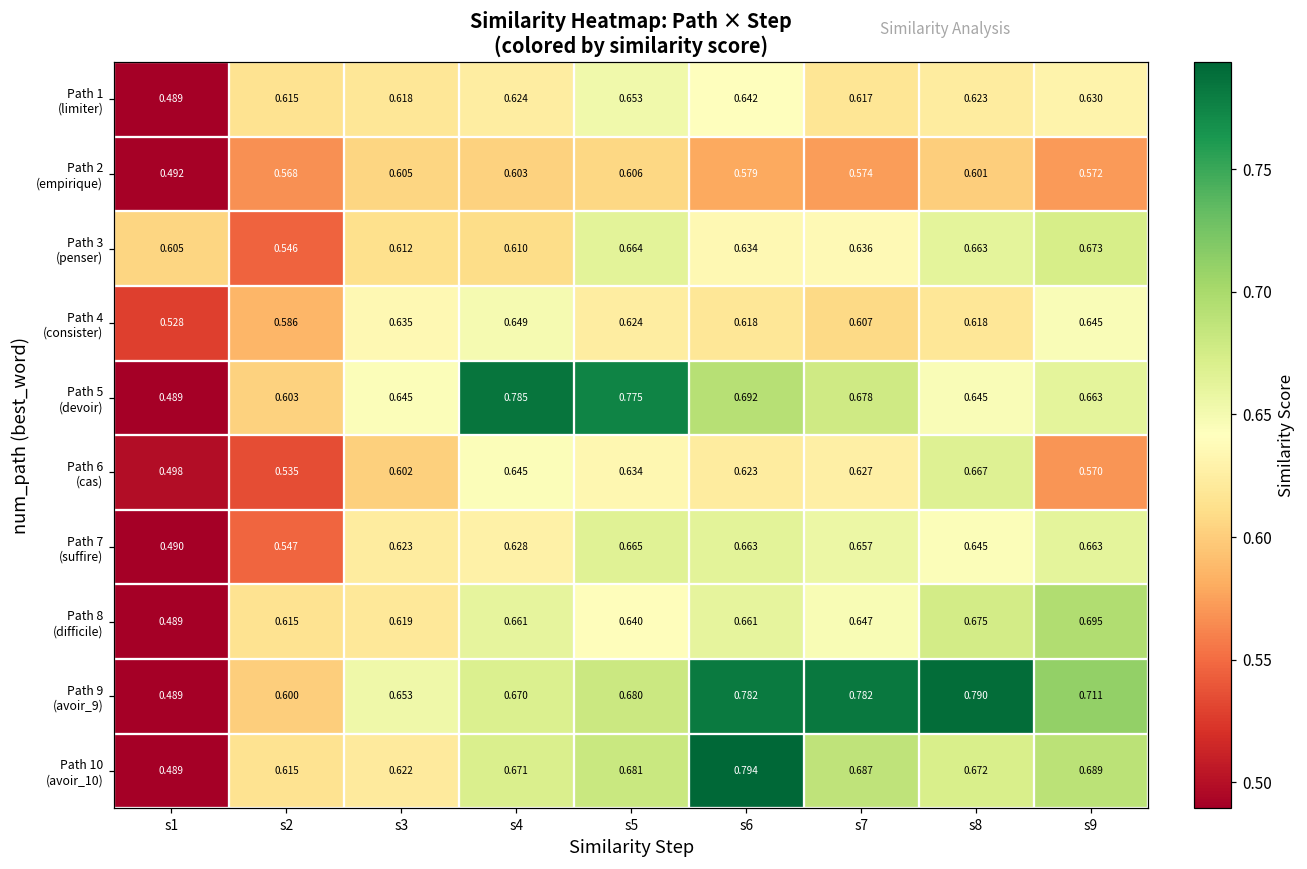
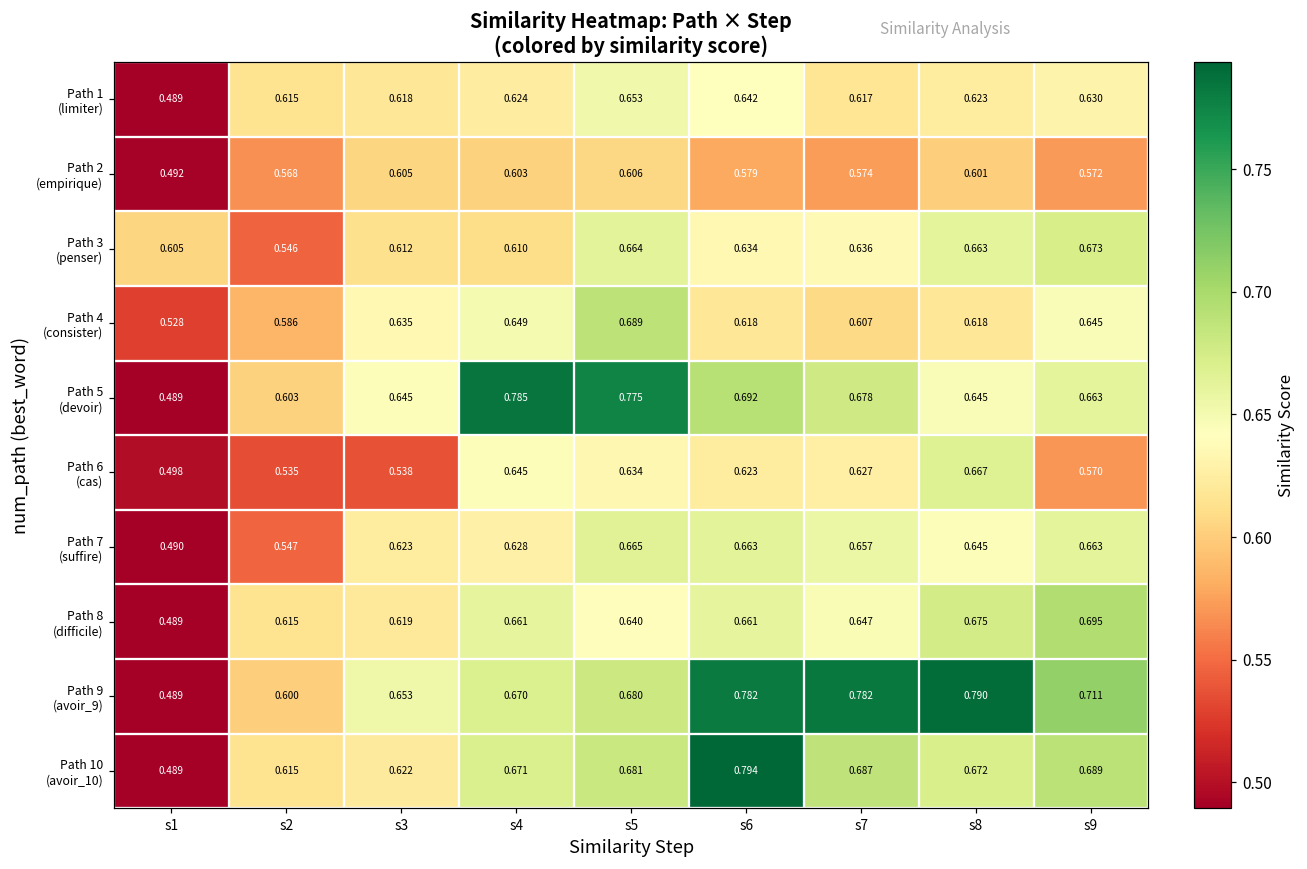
Path 4 (consister), s5: 0.624 -> 0.689
Path 6 (cas), s3: 0.602 -> 0.538
